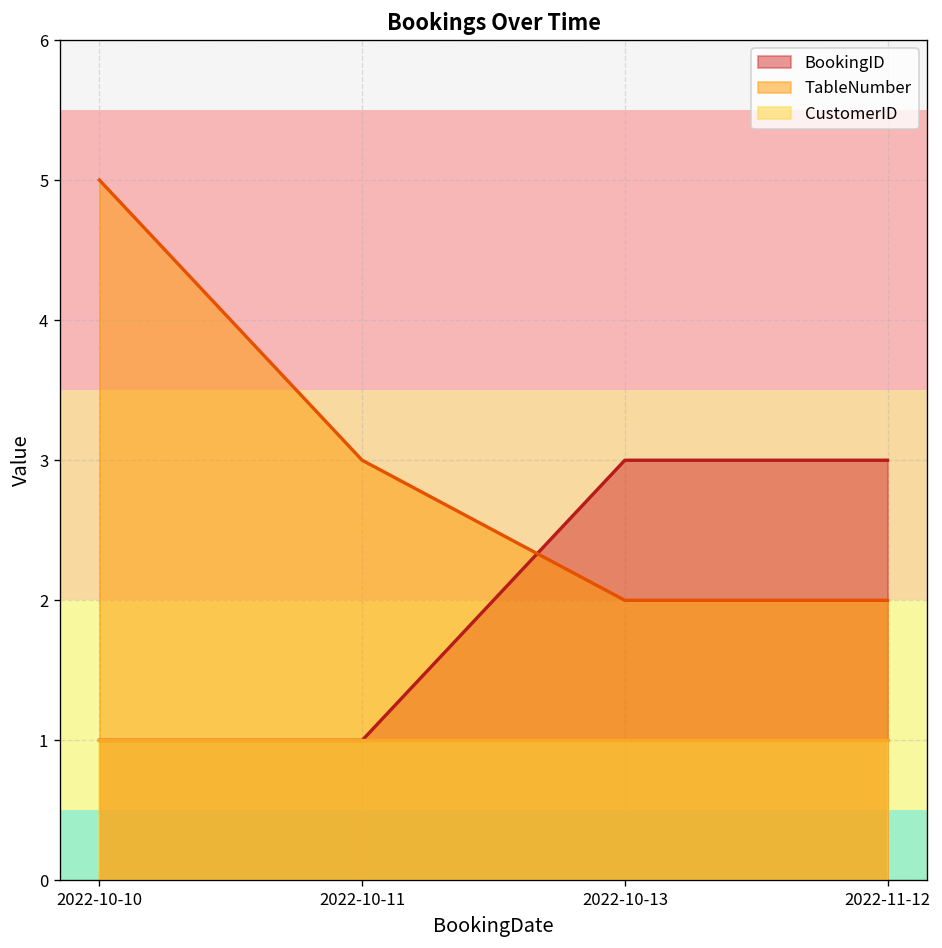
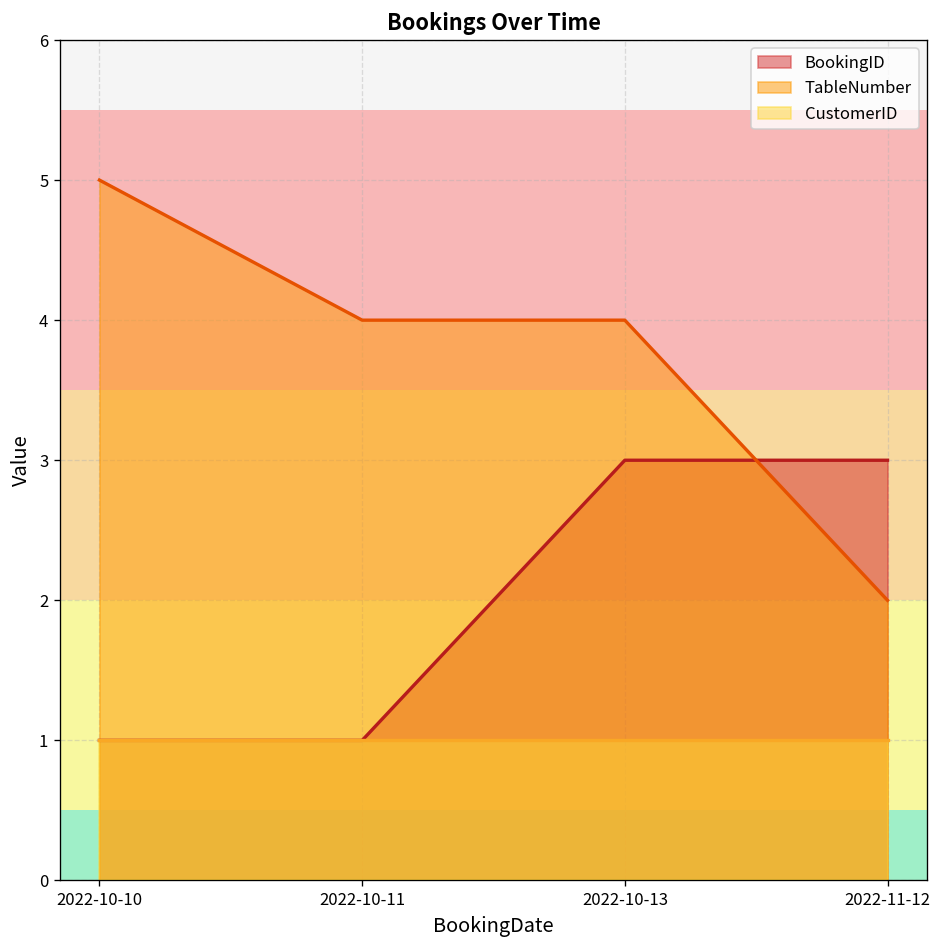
TableNumber, 2022-10-11: 3 -> 4
TableNumber, 2022-10-13: 2 -> 4
